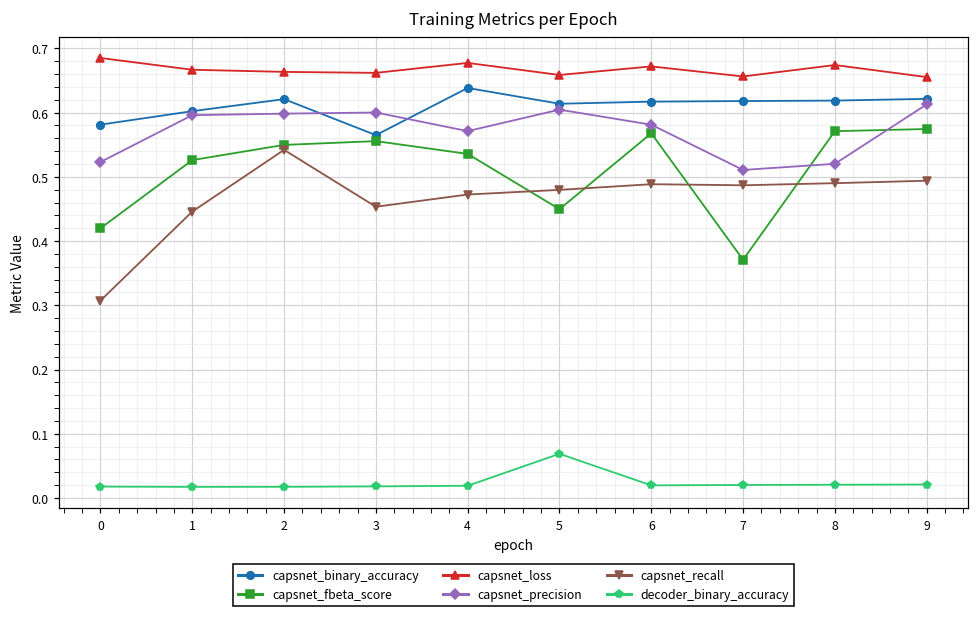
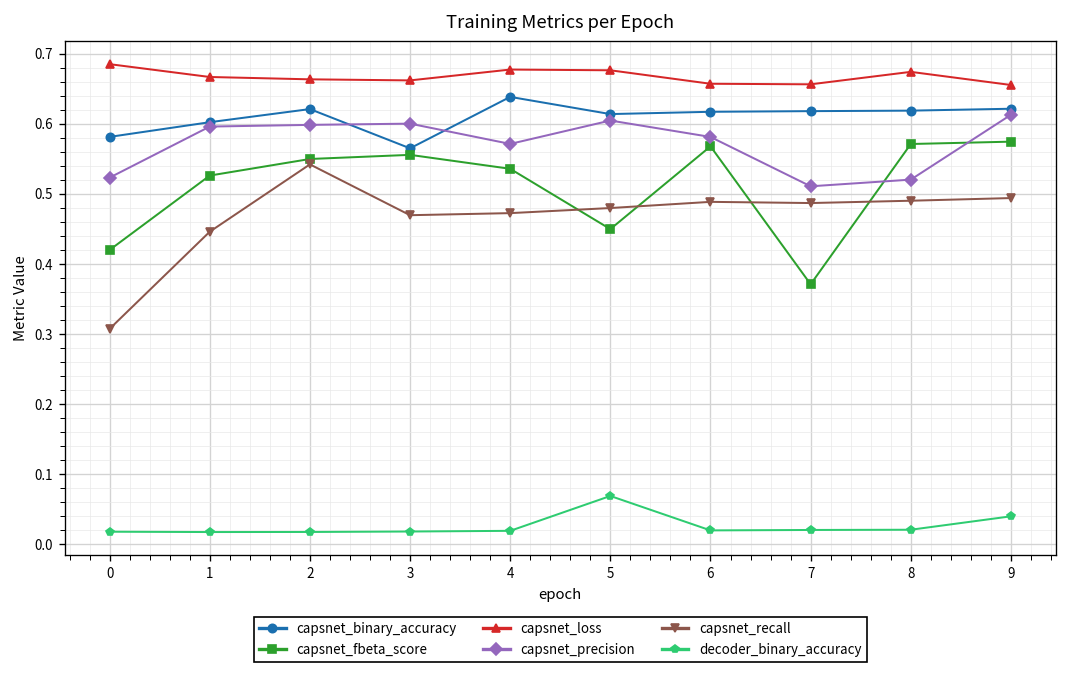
capsnet_recall, 3: 0.45 -> 0.47
capsnet_loss, 5: 0.66 -> 0.68
capsnet_loss, 6: 0.67 -> 0.66
decoder_binary_accuracy, 9: 0.02 -> 0.04
